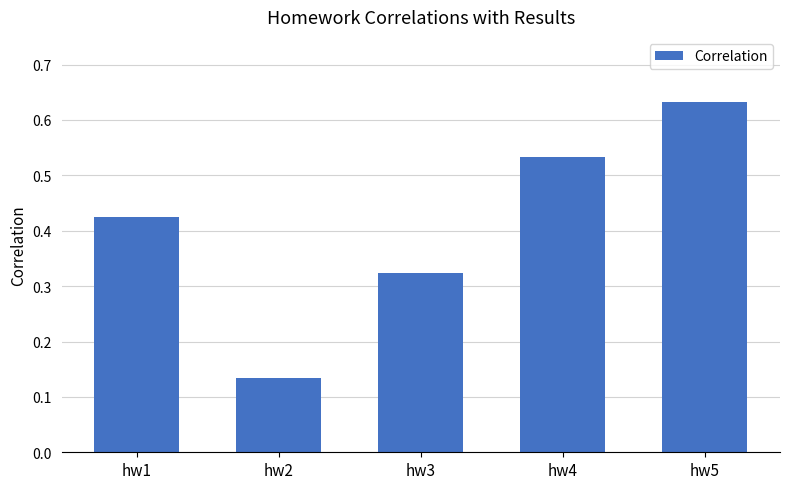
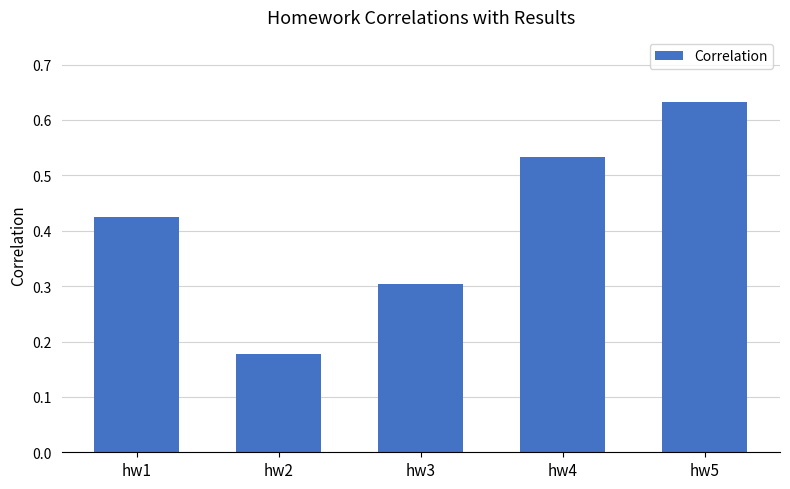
hw2: 0.13 -> 0.18
hw3: 0.32 -> 0.30
